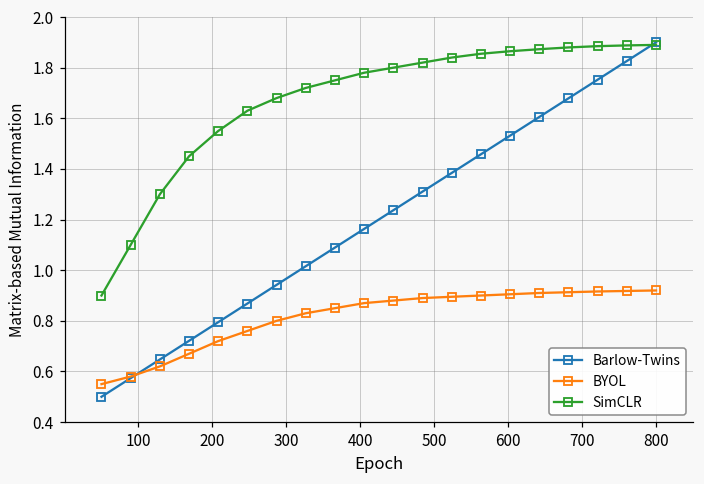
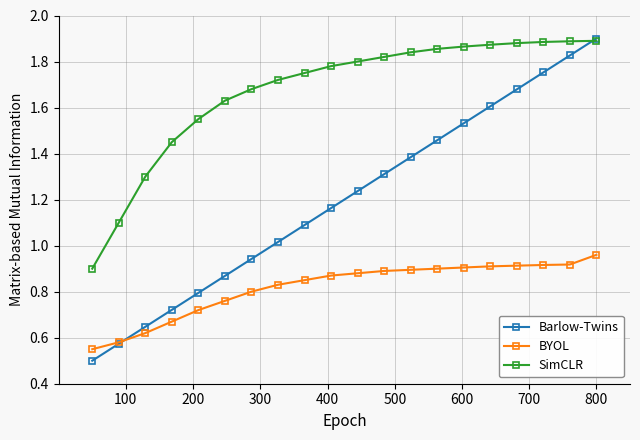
BYOL, 800: 0.92 -> 0.96
